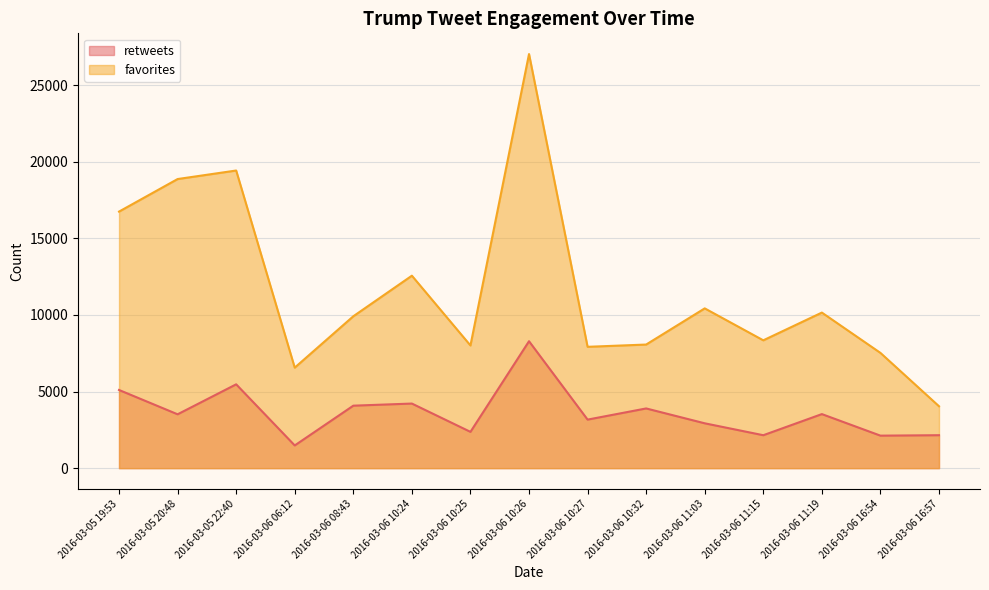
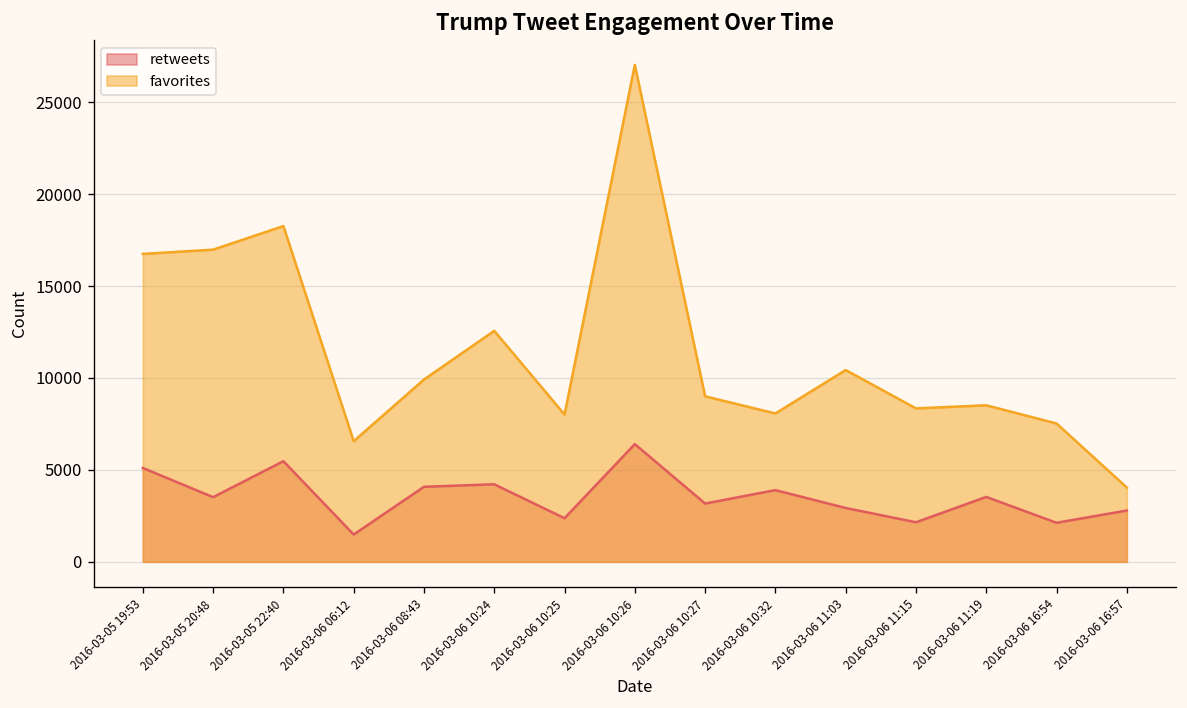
favorites, 2016-03-05 20:48: 18900 -> 17000
favorites, 2016-03-05 22:40: 19400 -> 18300
retweets, 2016-03-06 10:26: 8300 -> 6400
favorites, 2016-03-06 10:27: 7900 -> 9000
favorites, 2016-03-06 11:19: 10200 -> 8500
retweets, 2016-03-06 16:57: 2200 -> 2800
